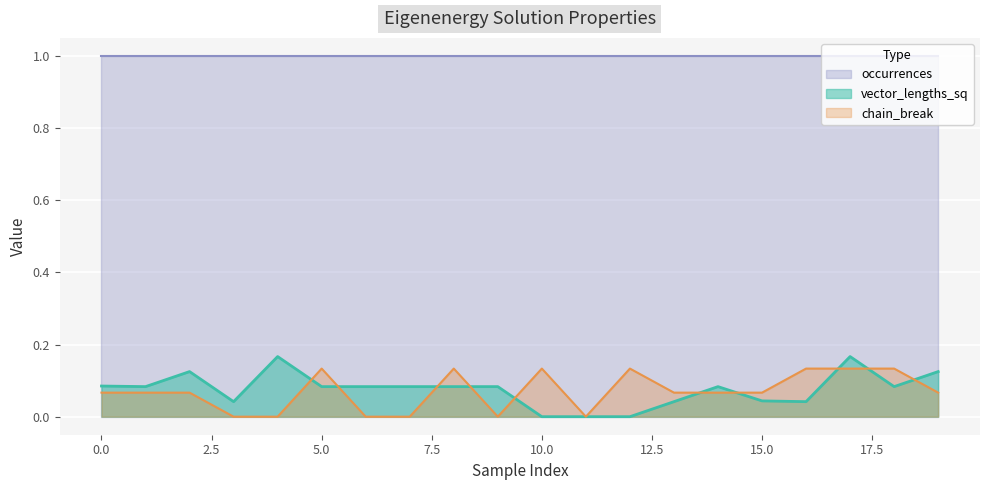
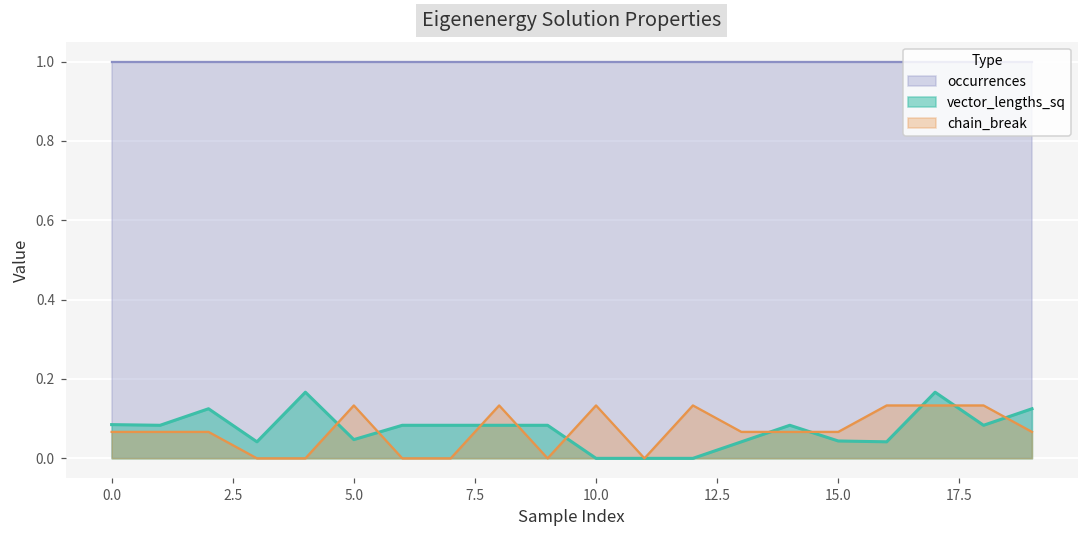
vector_lengths_sq, 5.0: 0.08 -> 0.05
